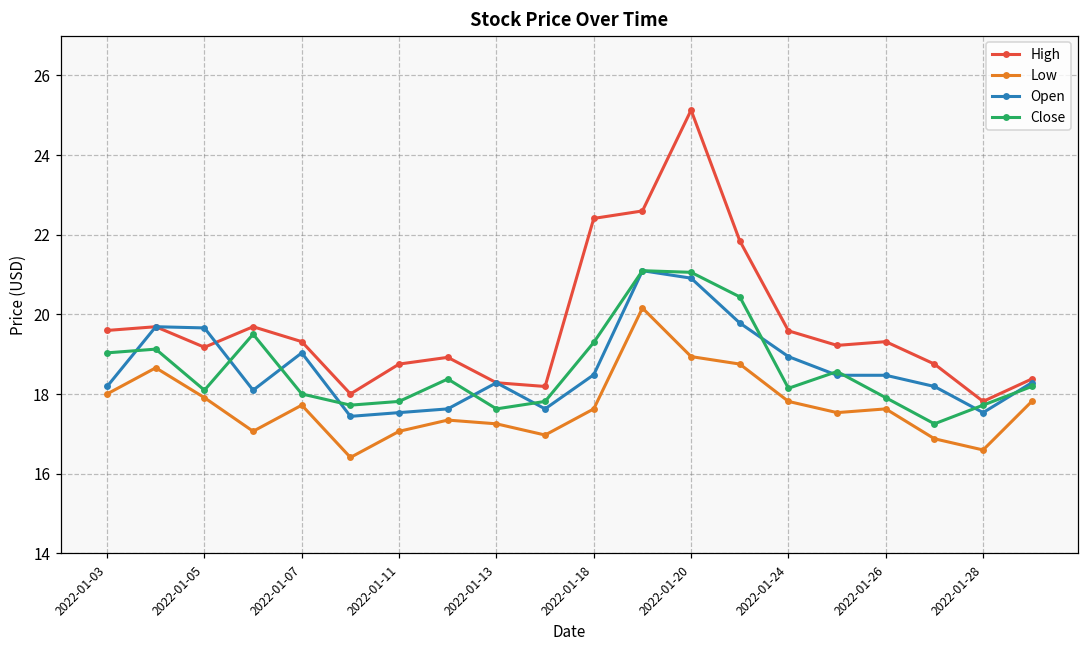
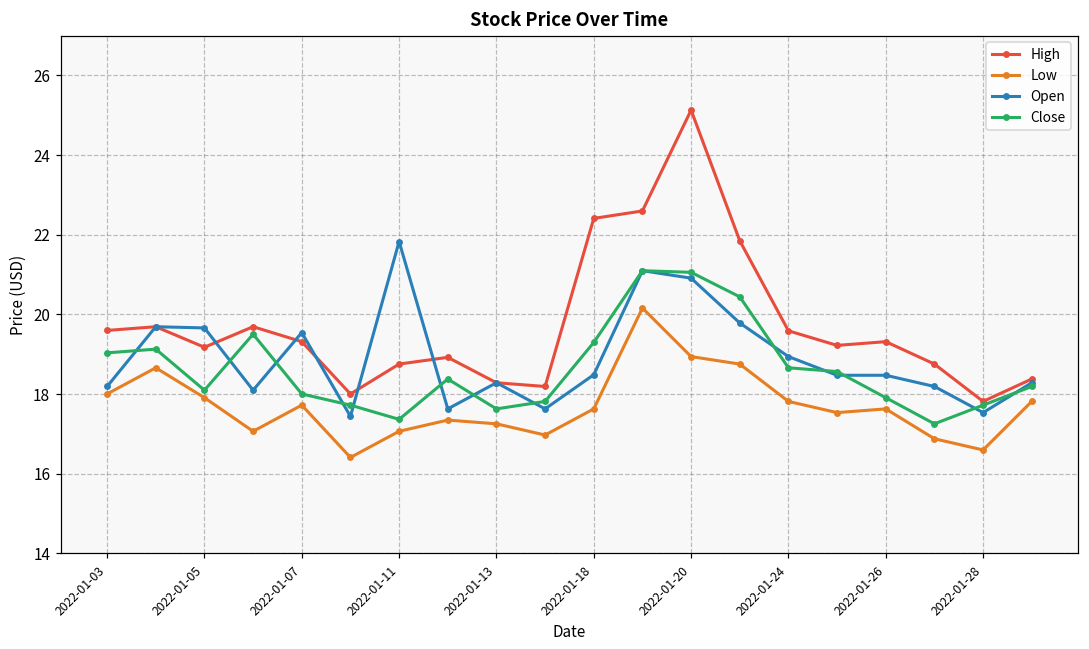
Open, 2022-01-07: 19.0 -> 19.5
Open, 2022-01-11: 17.5 -> 21.8
Close, 2022-01-11: 17.8 -> 17.4
Close, 2022-01-24: 18.1 -> 18.7
